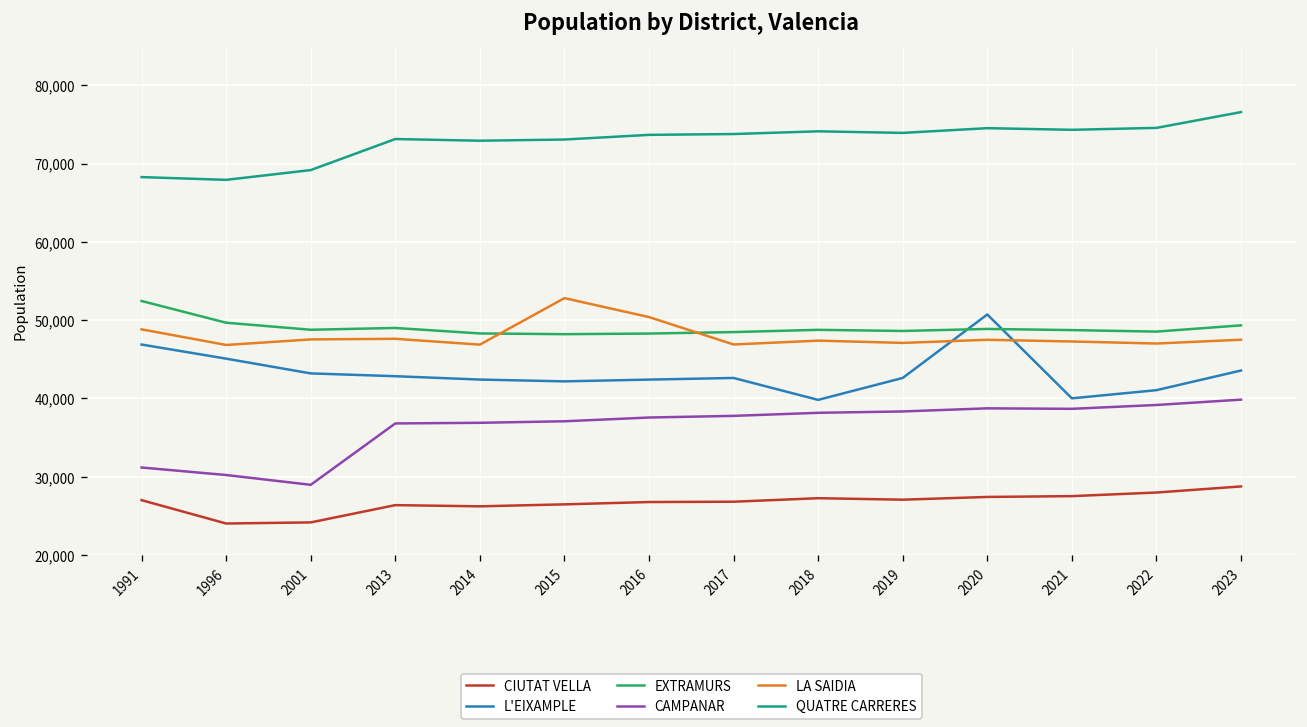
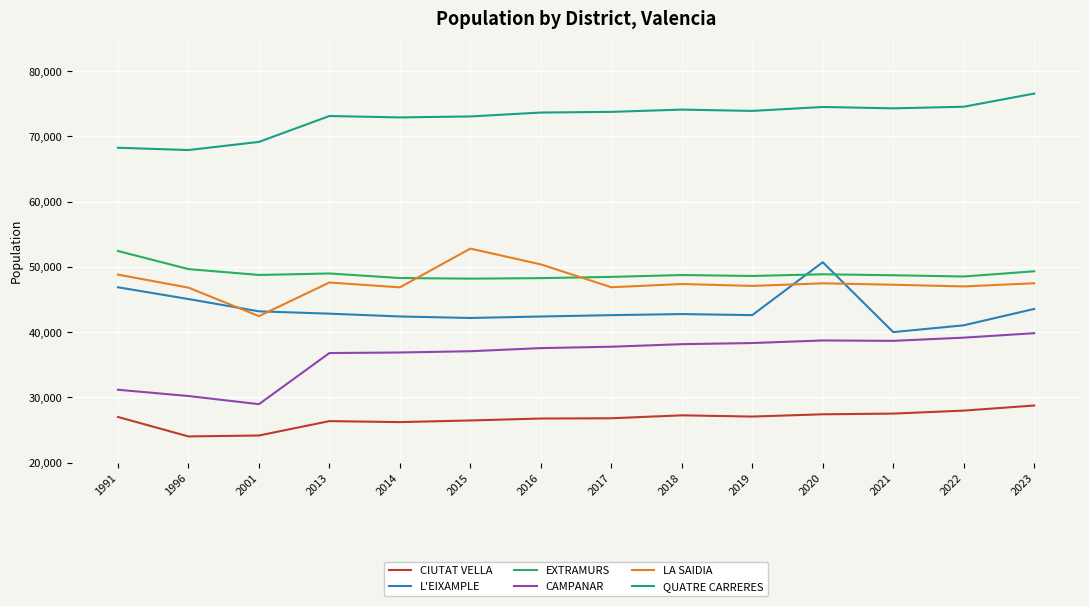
LA SAIDIA, 2001: 48,000 -> 42,000
L'EIXAMPLE, 2018: 40,000 -> 43,000
